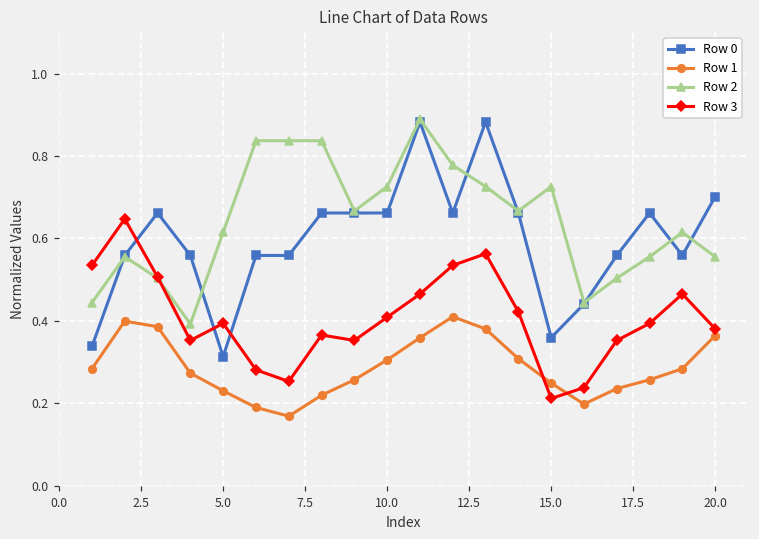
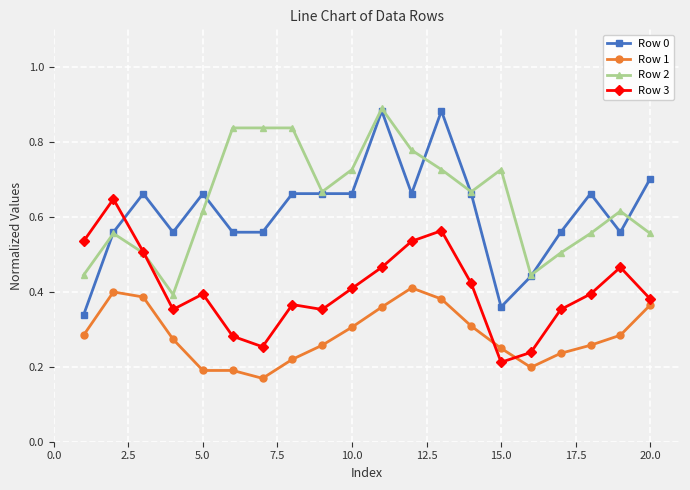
Row 0, 5.0: 0.31 -> 0.66
Row 1, 5.0: 0.23 -> 0.19
